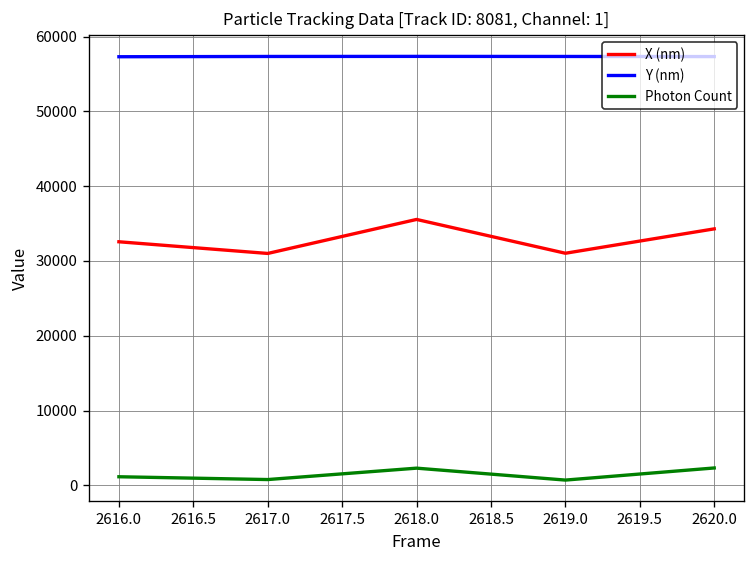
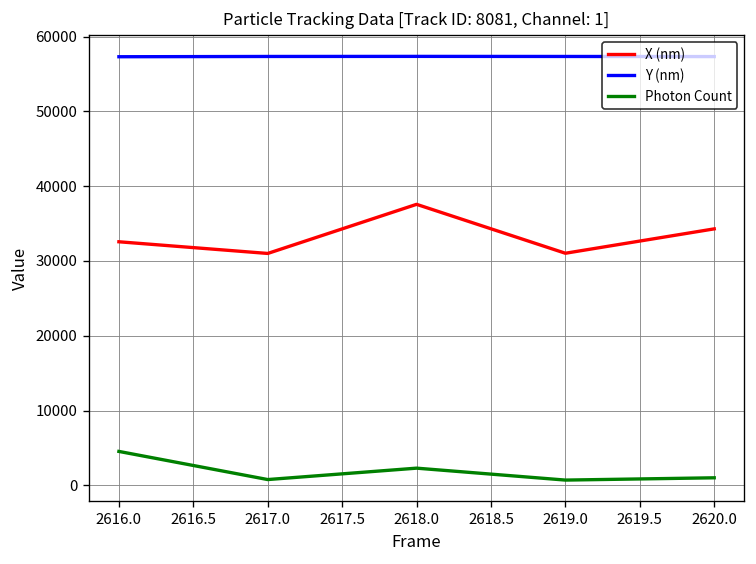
Photon Count, 2616.0: 1000 -> 5000
X (nm), 2618.0: 36000 -> 38000
Photon Count, 2620.0: 2000 -> 1000
